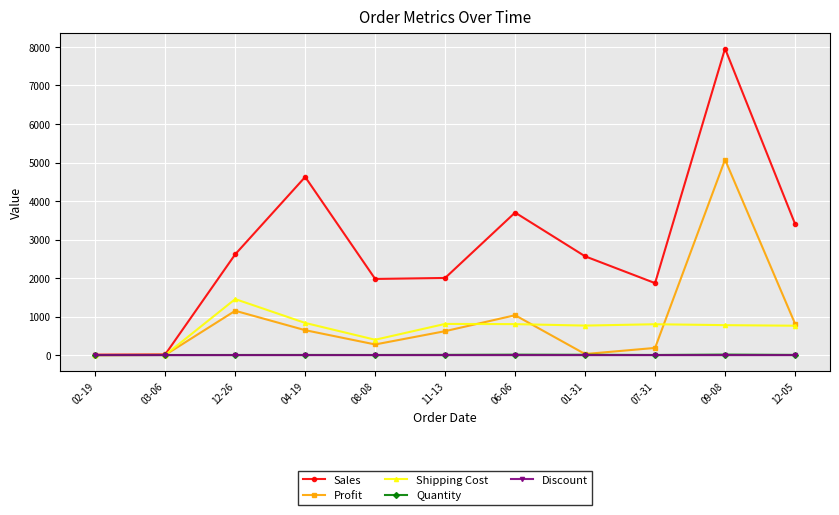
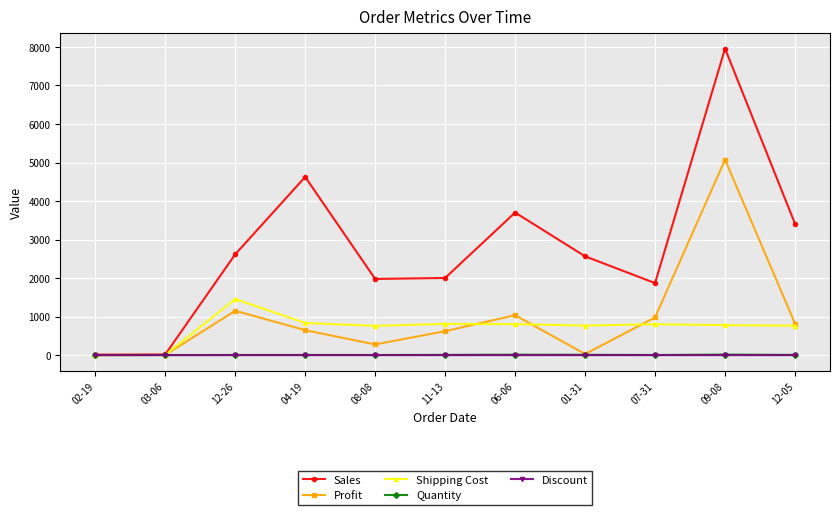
Shipping Cost, 08-08: 400 -> 800
Profit, 07-31: 200 -> 1000
